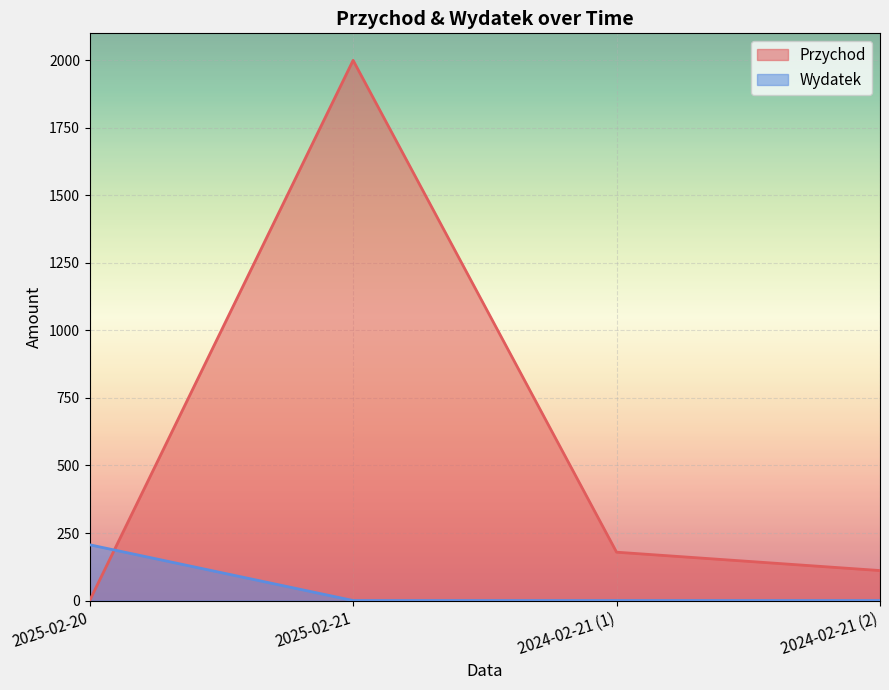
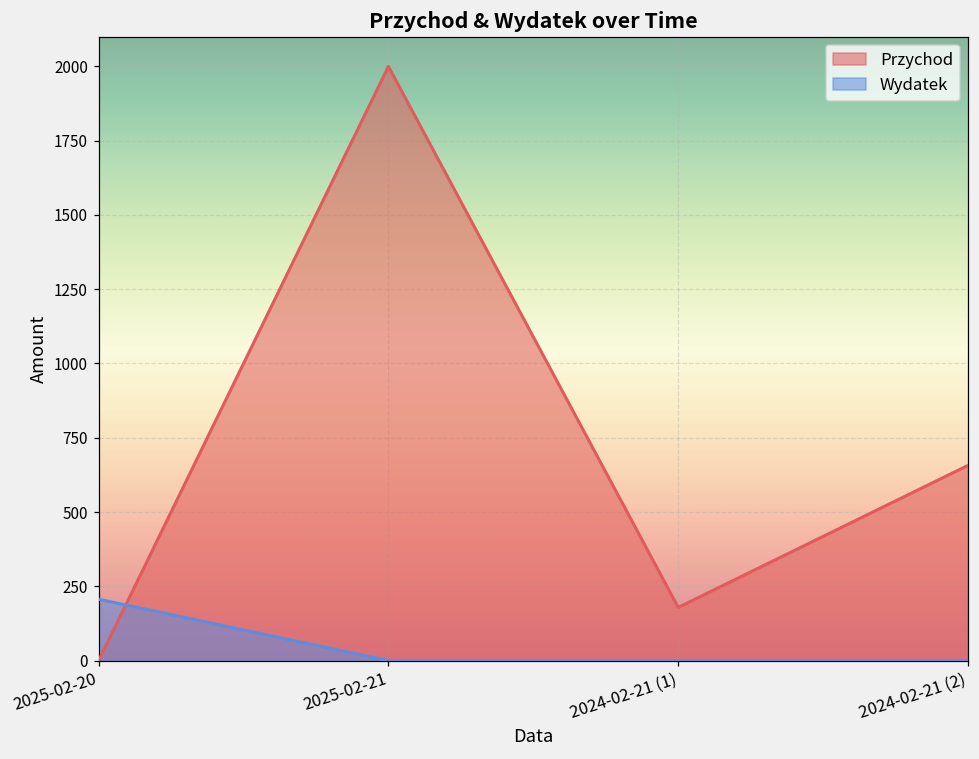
Przychod, 2024-02-21 (2): 110 -> 660
